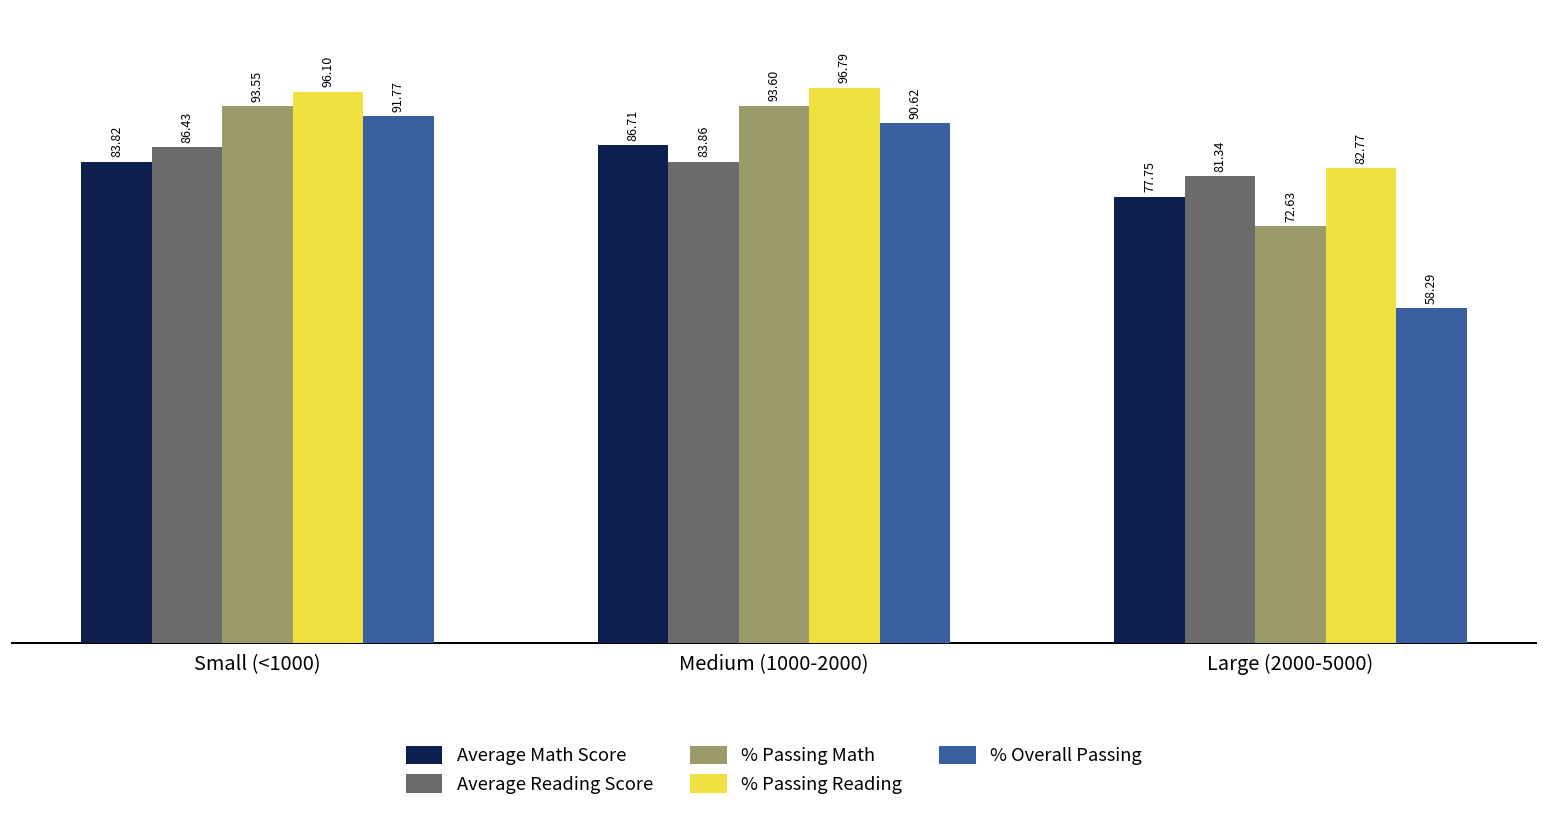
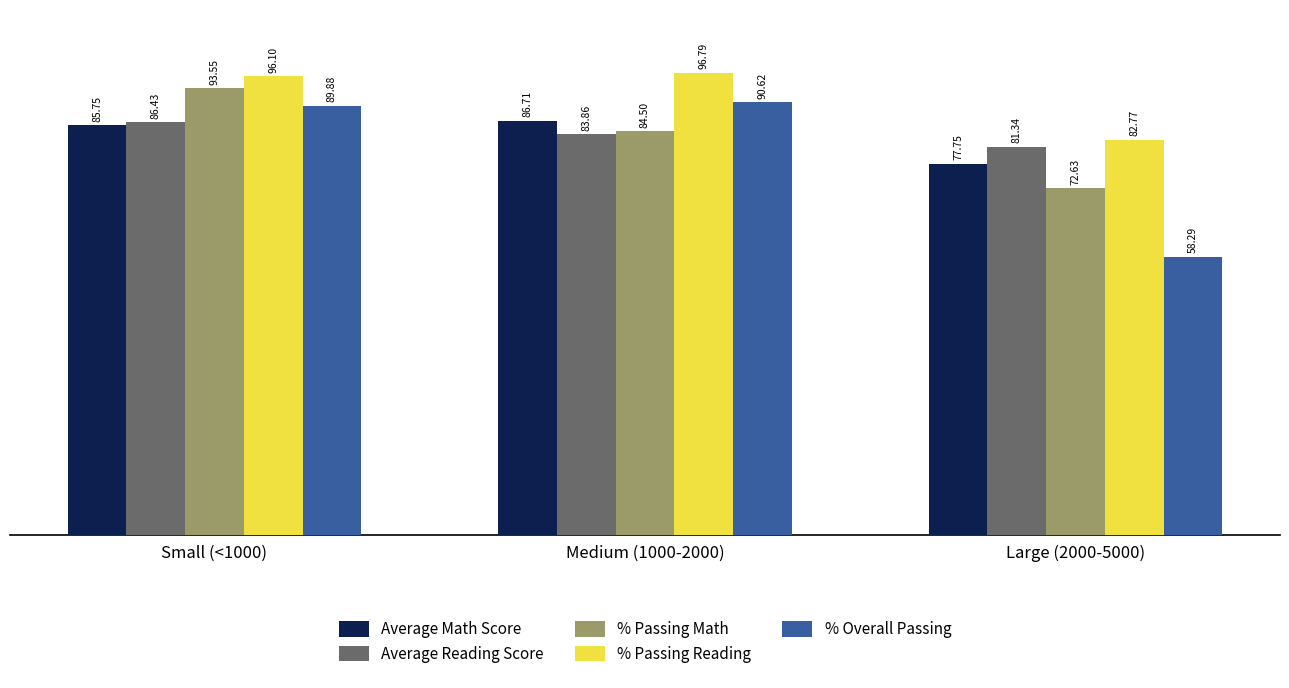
Average Math Score, Small (<1000): 83.82 -> 85.75
% Overall Passing, Small (<1000): 91.77 -> 89.88
% Passing Math, Medium (1000-2000): 93.60 -> 84.50
